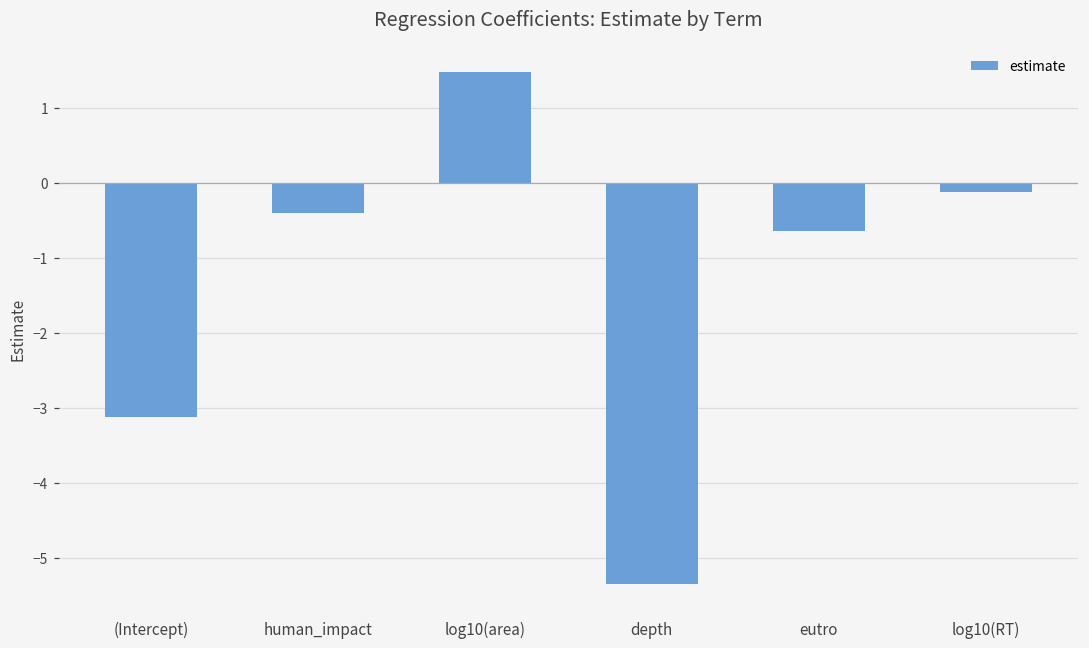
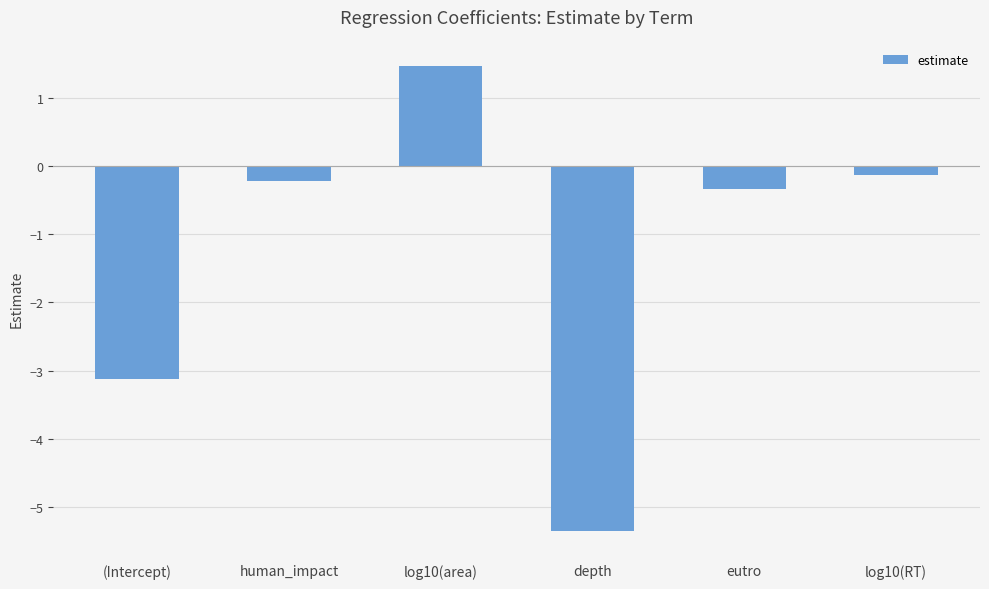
human_impact: -0.4 -> -0.2
eutro: -0.6 -> -0.3
